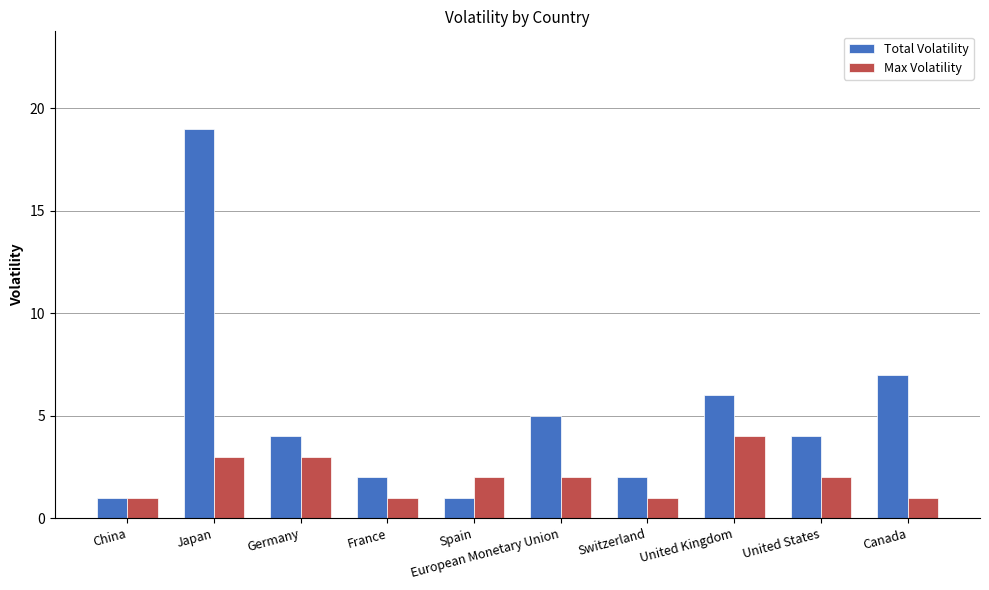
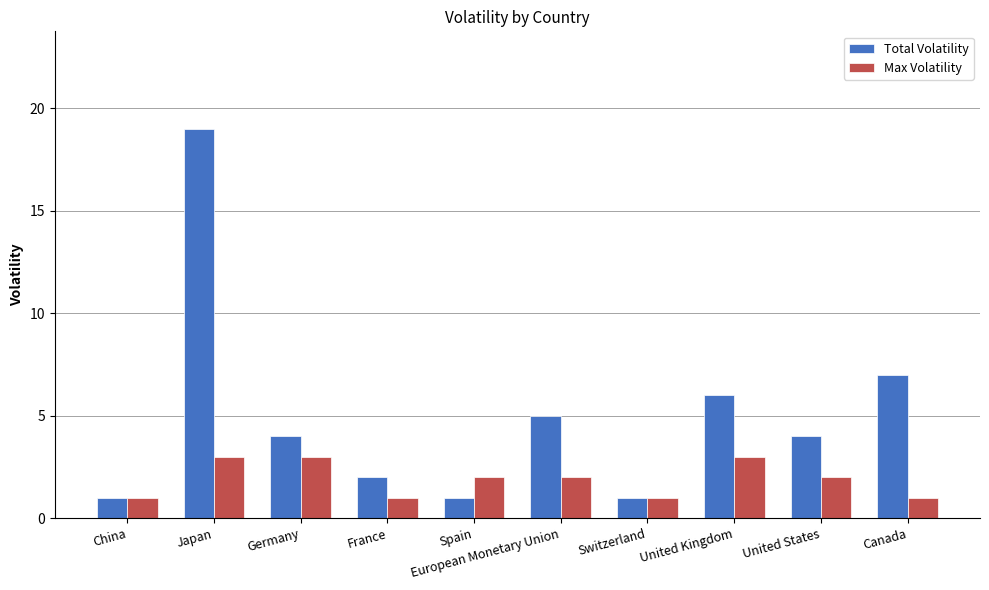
Total Volatility, Switzerland: 2 -> 1
Max Volatility, United Kingdom: 4 -> 3
